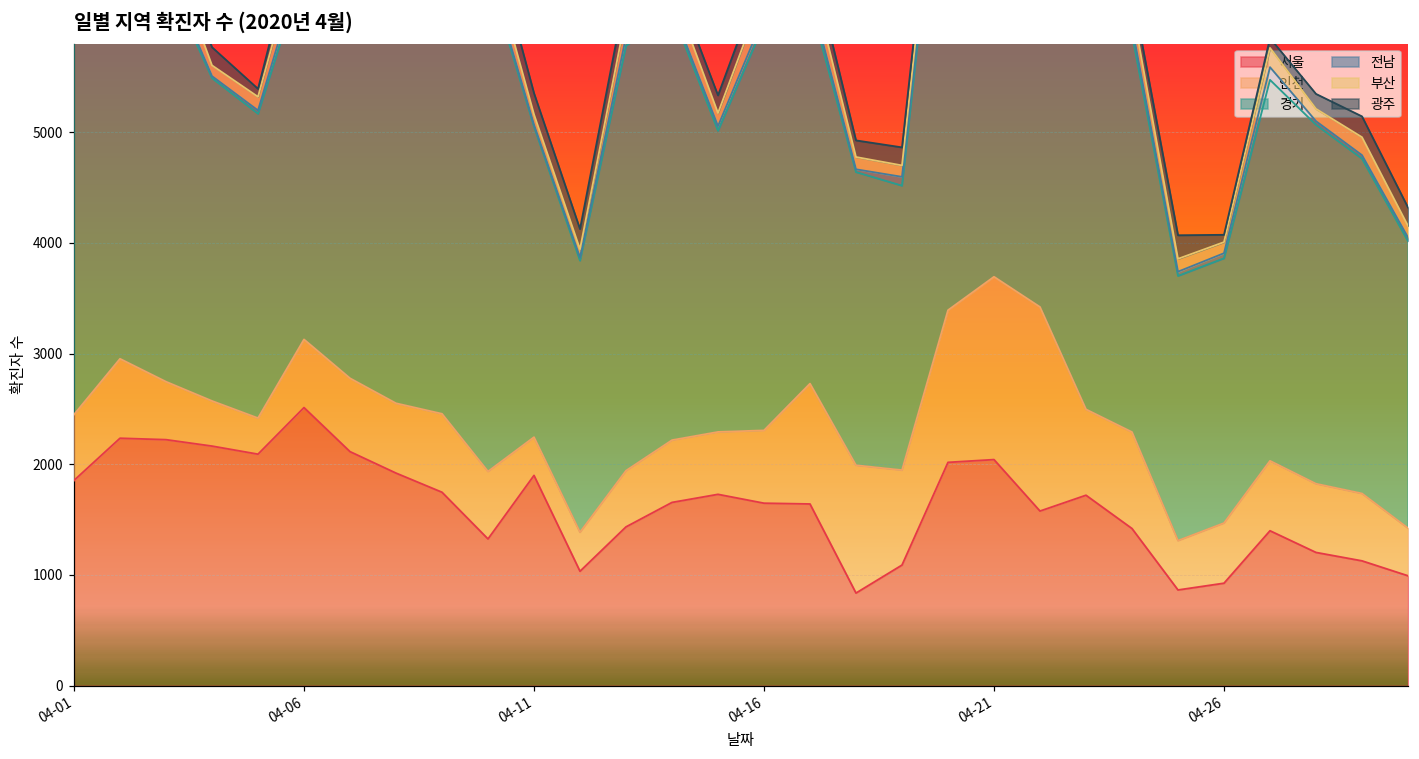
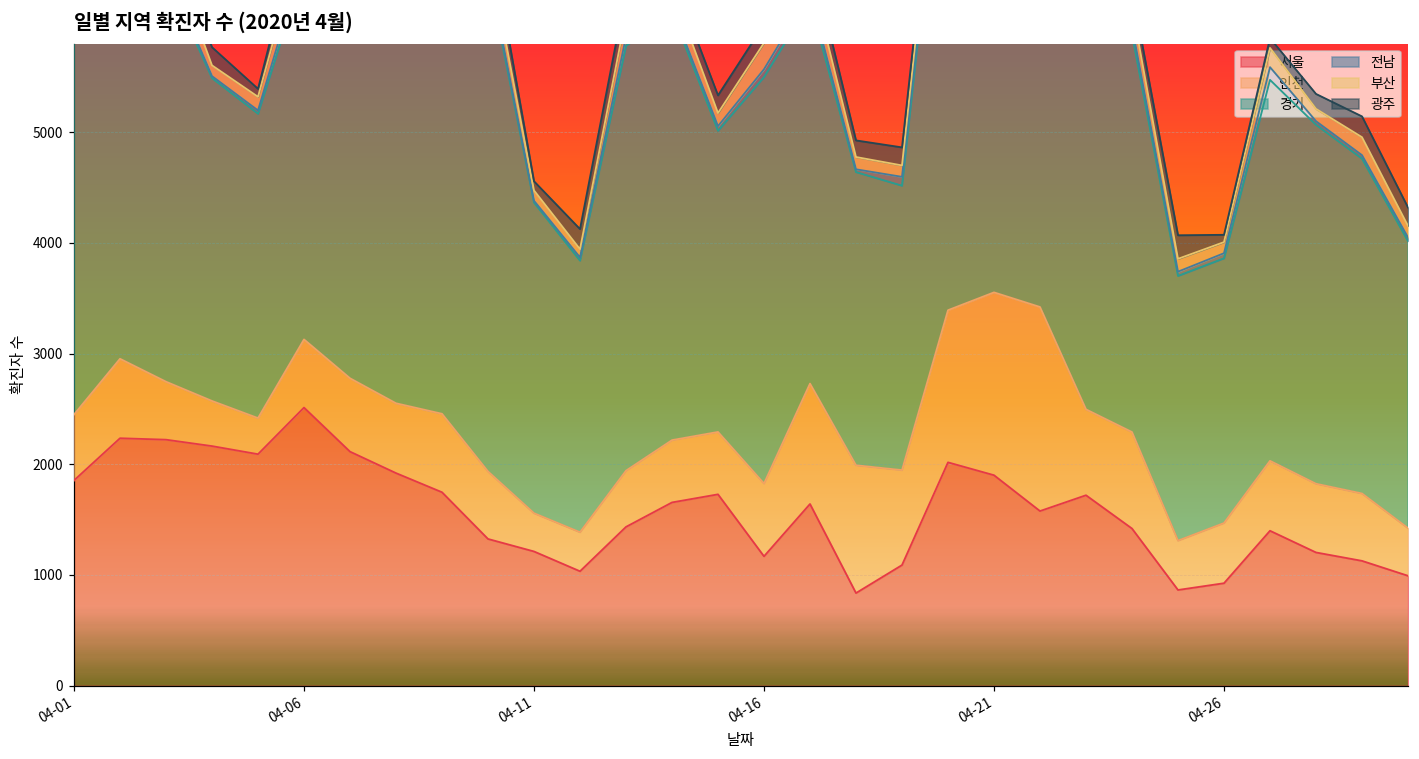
서울, 04-11: 1900 -> 1210
광주, 04-11: 190 -> 80
서울, 04-16: 1650 -> 1170
서울, 04-21: 2040 -> 1900
